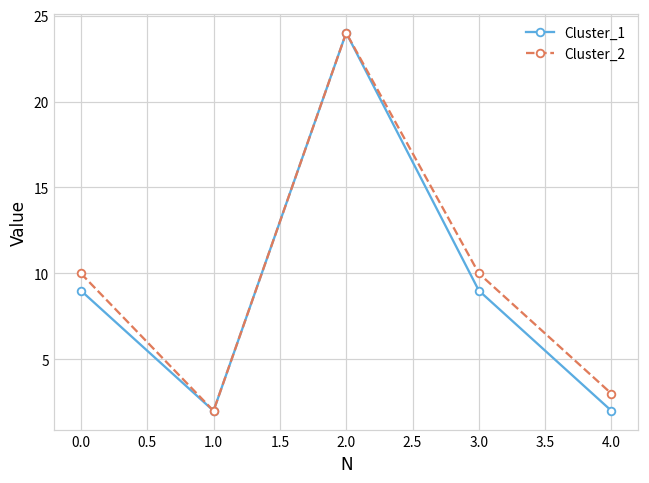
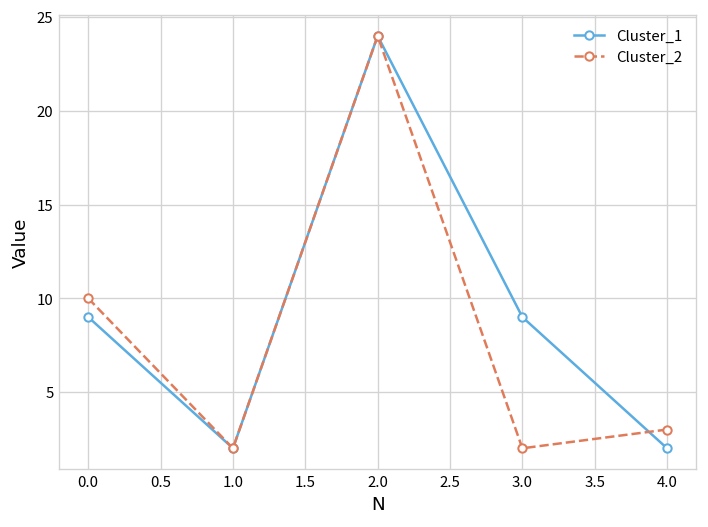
Cluster_2, 3.0: 10 -> 2
